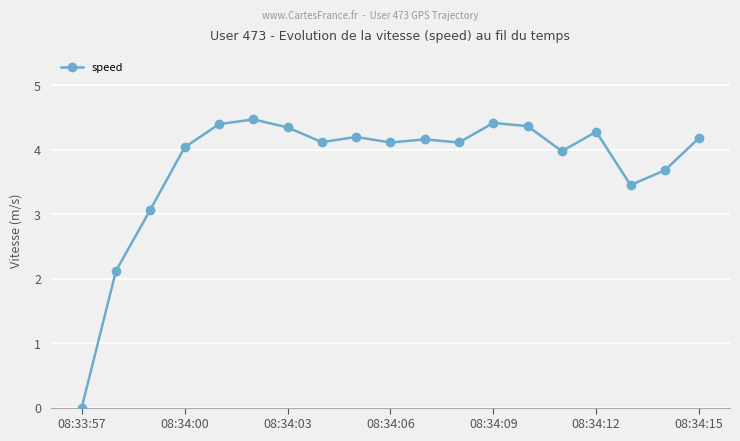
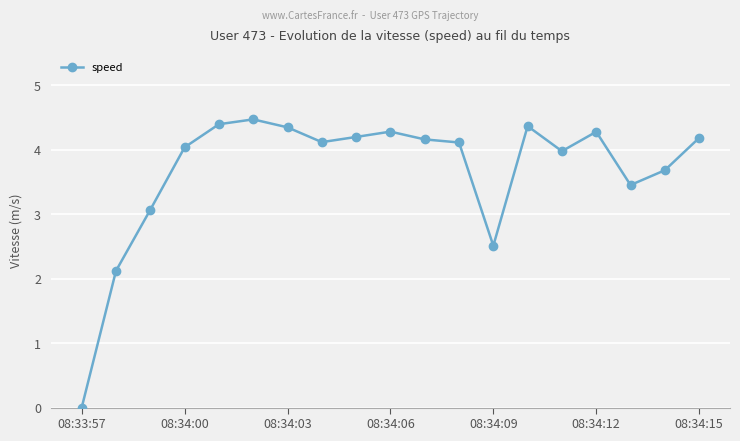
08:34:06: 4.1 -> 4.3
08:34:09: 4.4 -> 2.5
